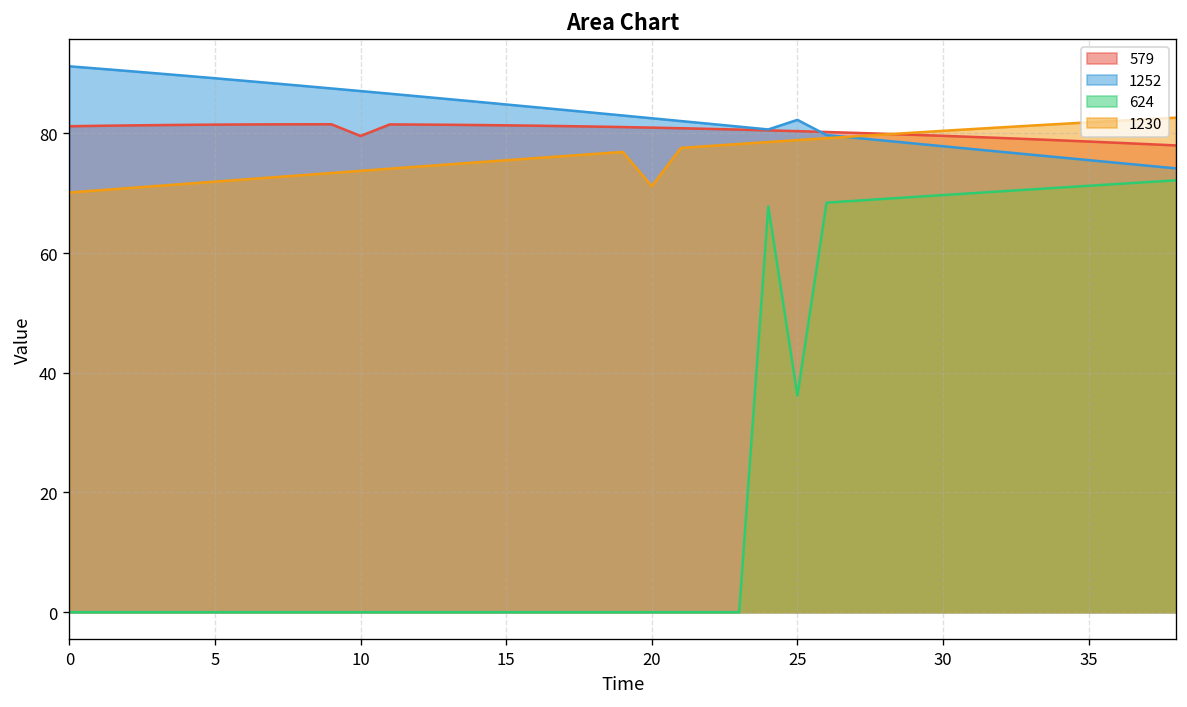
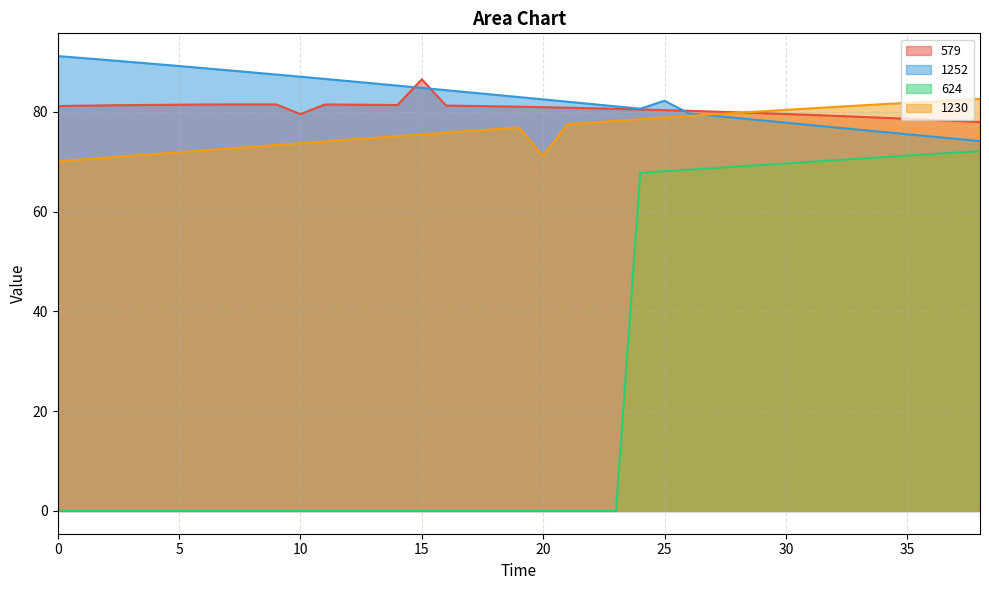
579, 15: 81 -> 87
624, 25: 36 -> 68
